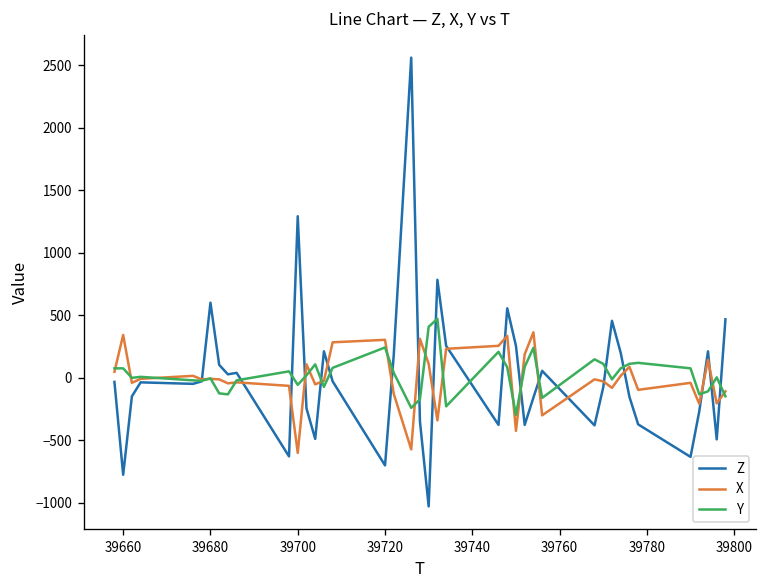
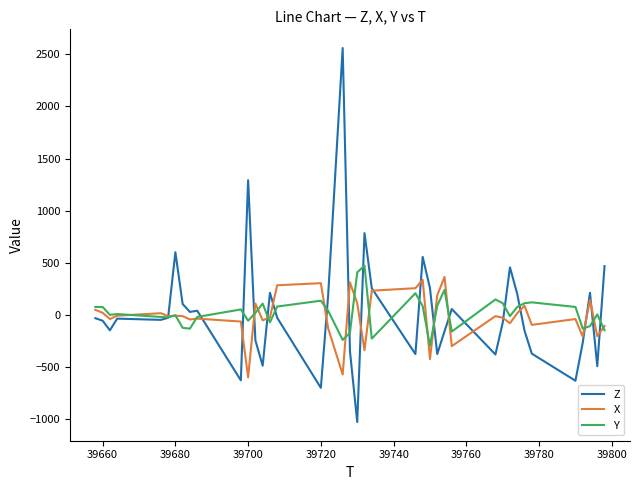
Z, 39660: -780 -> -60
X, 39660: 340 -> 20
Y, 39720: 240 -> 140
